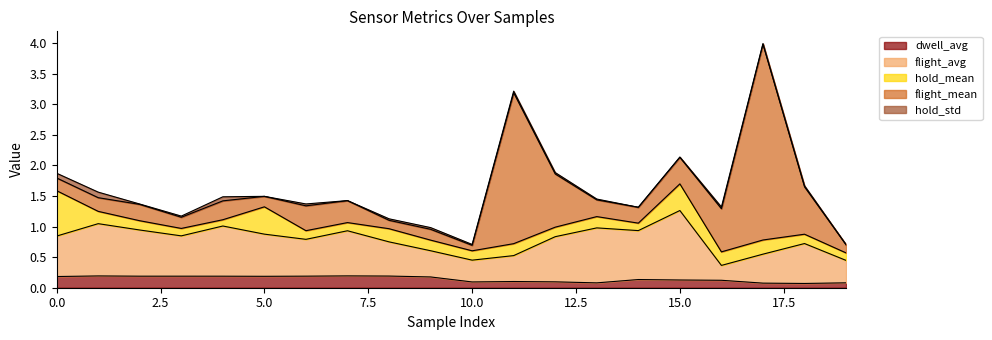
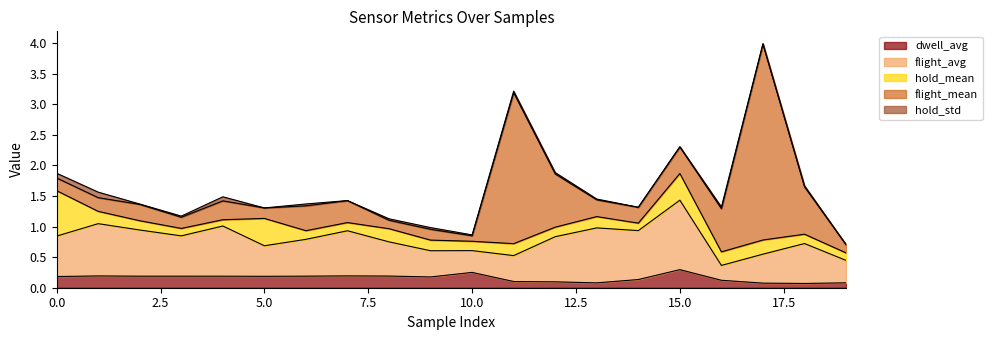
flight_avg, 5.0: 0.7 -> 0.5
dwell_avg, 10.0: 0.1 -> 0.3
dwell_avg, 15.0: 0.1 -> 0.3
